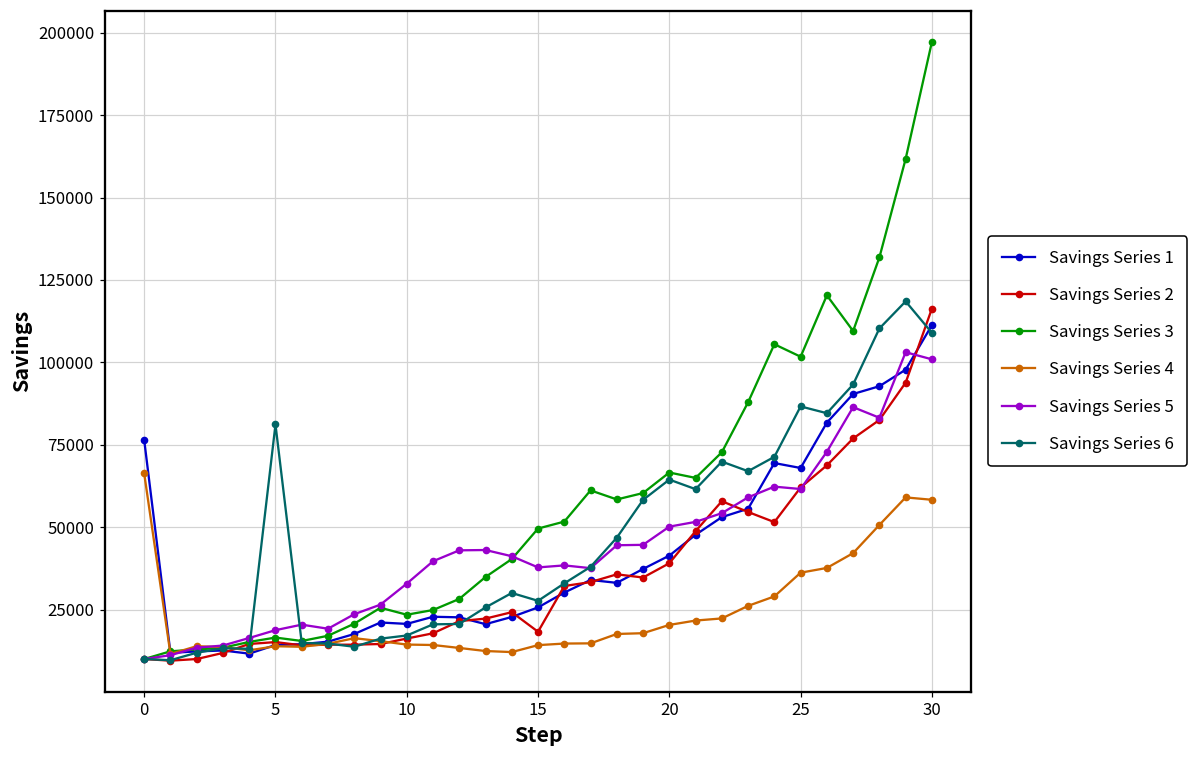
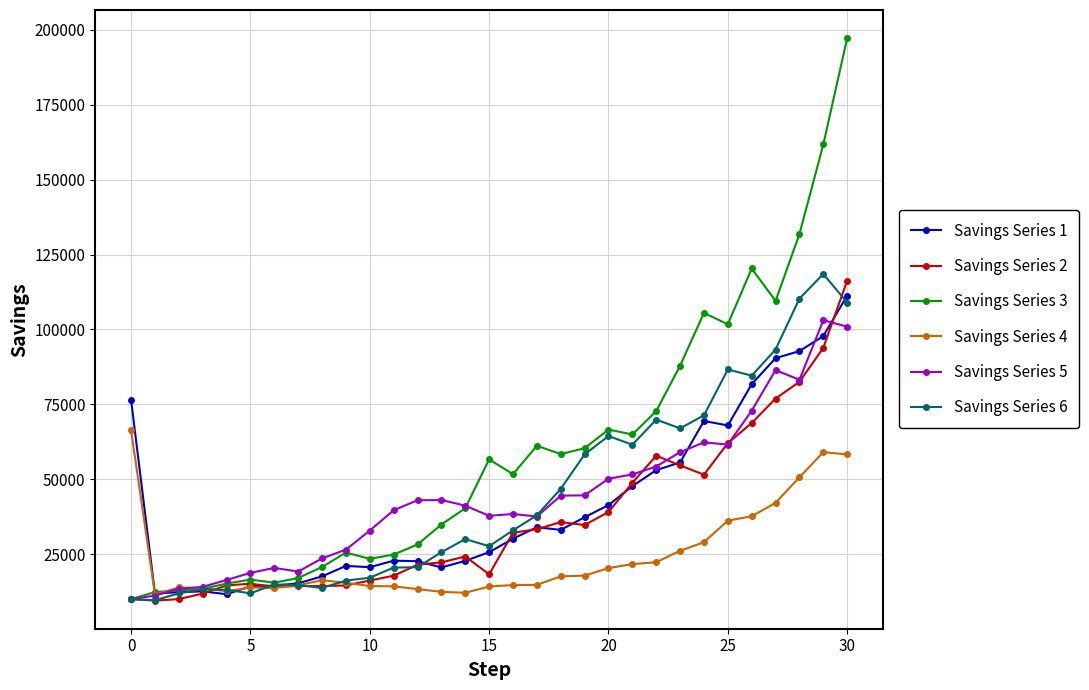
Savings Series 6, 5: 81000 -> 12000
Savings Series 3, 15: 50000 -> 57000
